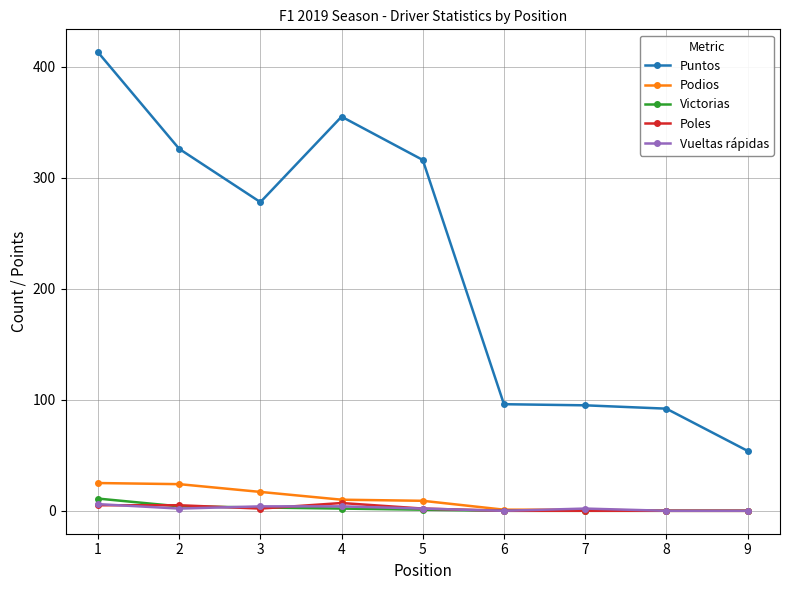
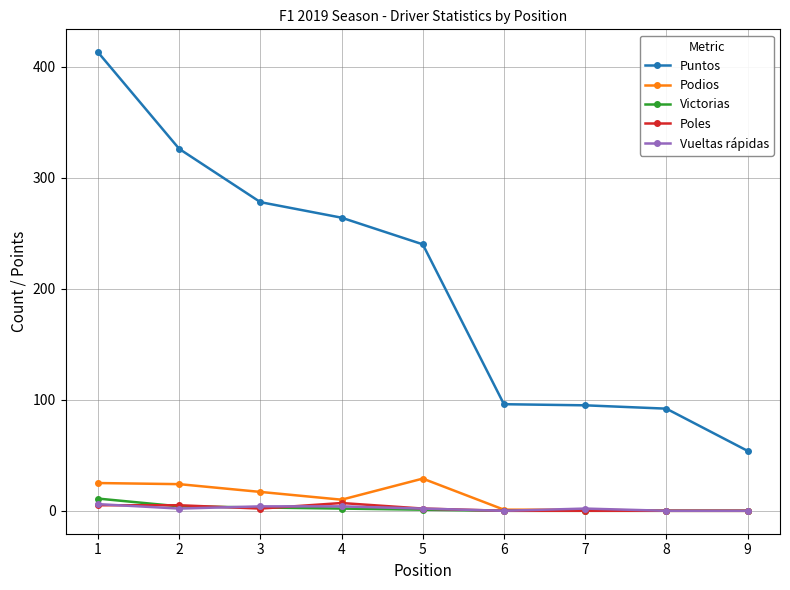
Puntos, 4: 355 -> 264
Puntos, 5: 316 -> 240
Podios, 5: 9 -> 29
